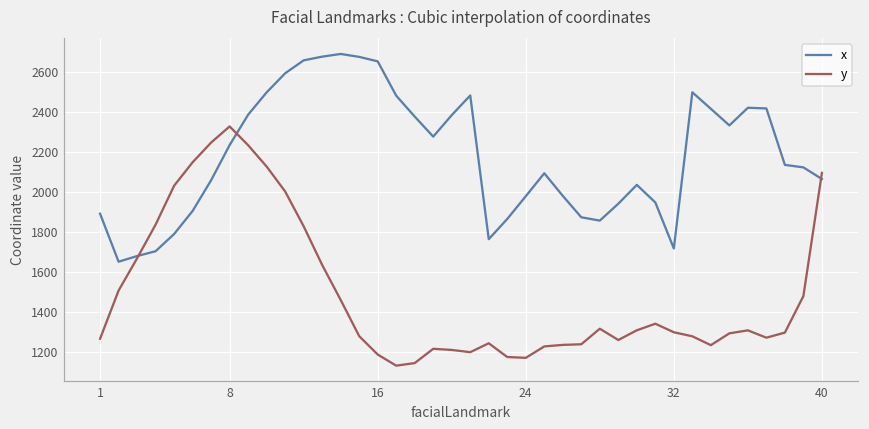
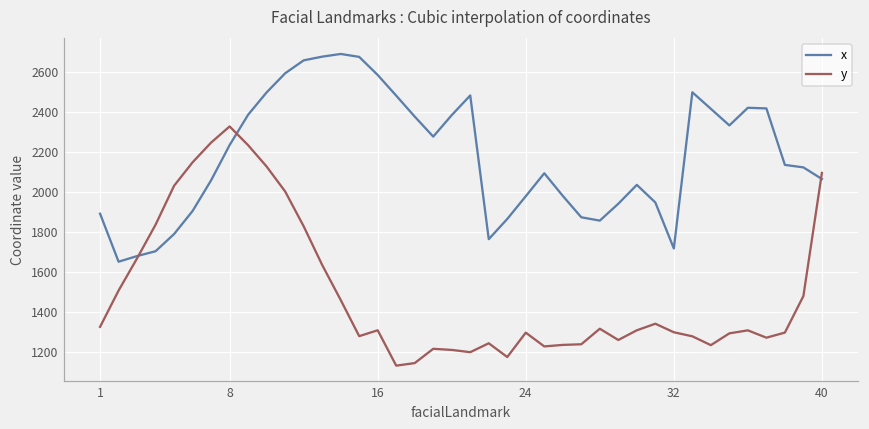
y, 1: 1270 -> 1330
x, 16: 2650 -> 2580
y, 16: 1190 -> 1310
y, 24: 1170 -> 1300
